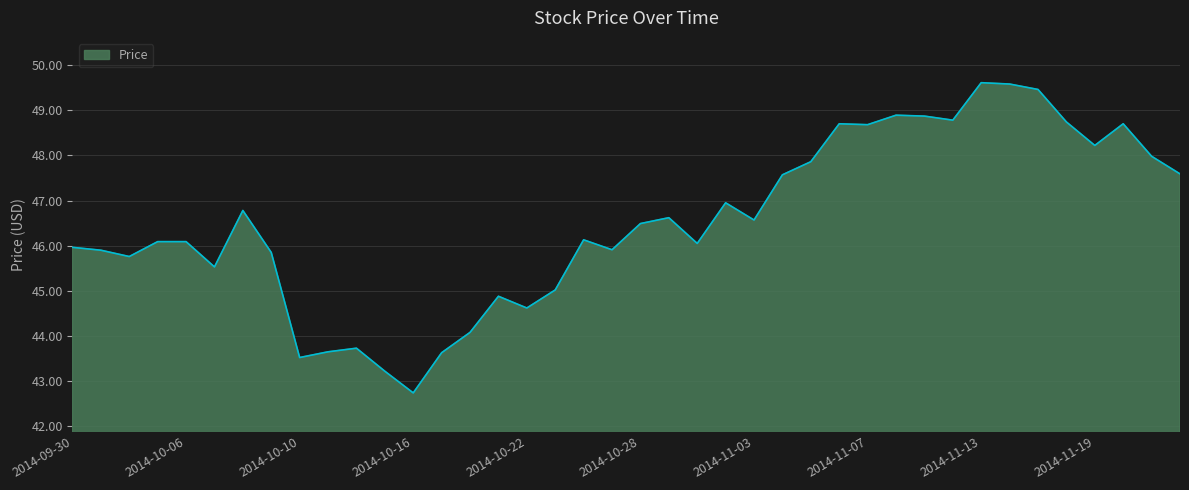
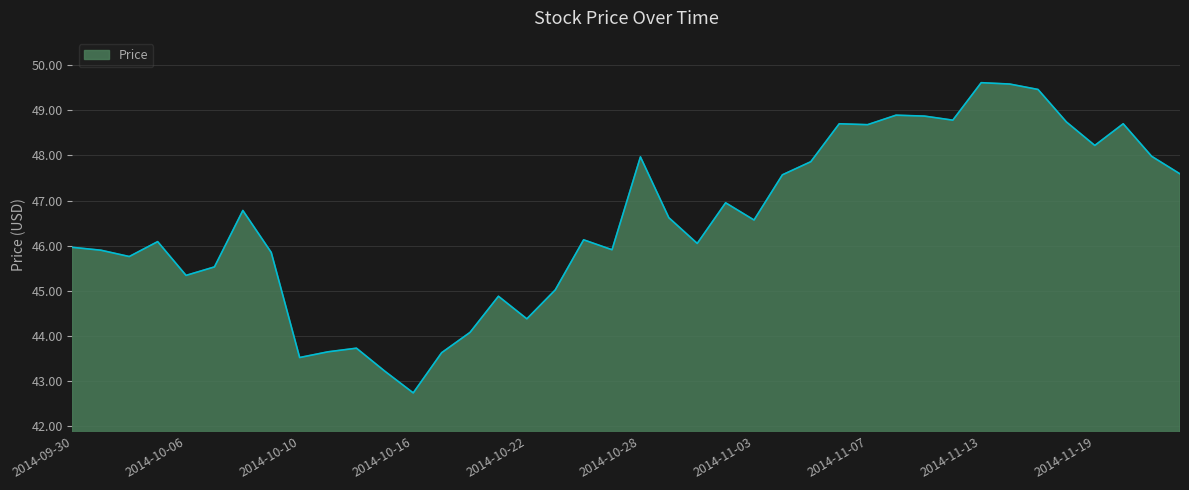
2014-10-06: 46.1 -> 45.3
2014-10-22: 44.6 -> 44.4
2014-10-28: 46.5 -> 48.0
